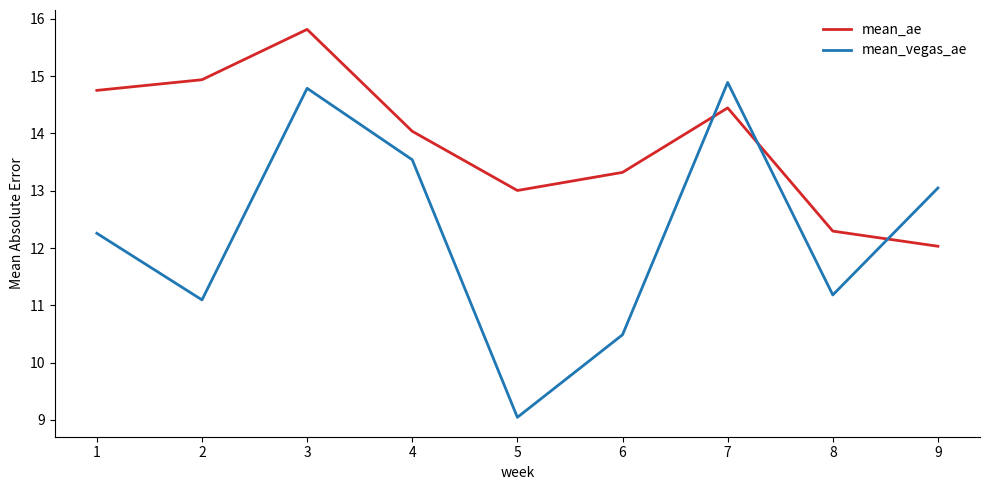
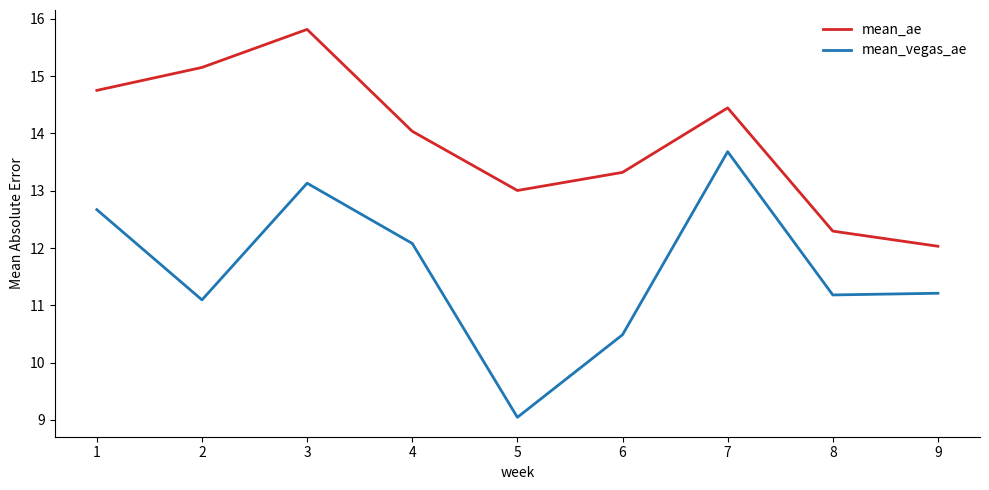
mean_vegas_ae, 1: 12.3 -> 12.7
mean_ae, 2: 14.9 -> 15.2
mean_vegas_ae, 3: 14.8 -> 13.1
mean_vegas_ae, 4: 13.5 -> 12.1
mean_vegas_ae, 7: 14.9 -> 13.7
mean_vegas_ae, 9: 13.0 -> 11.2
